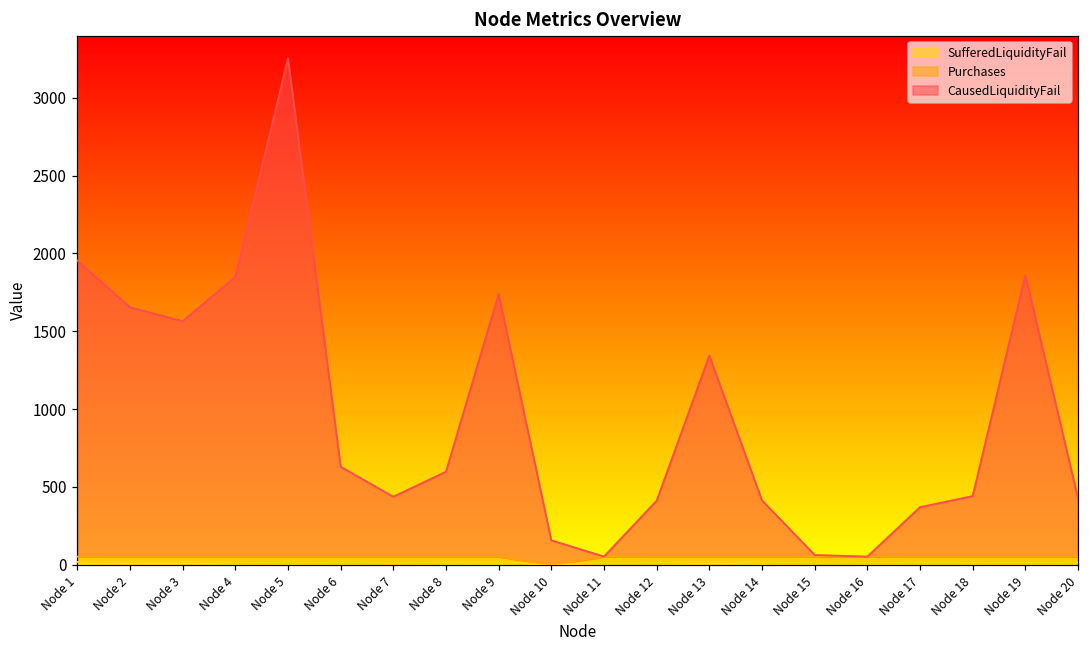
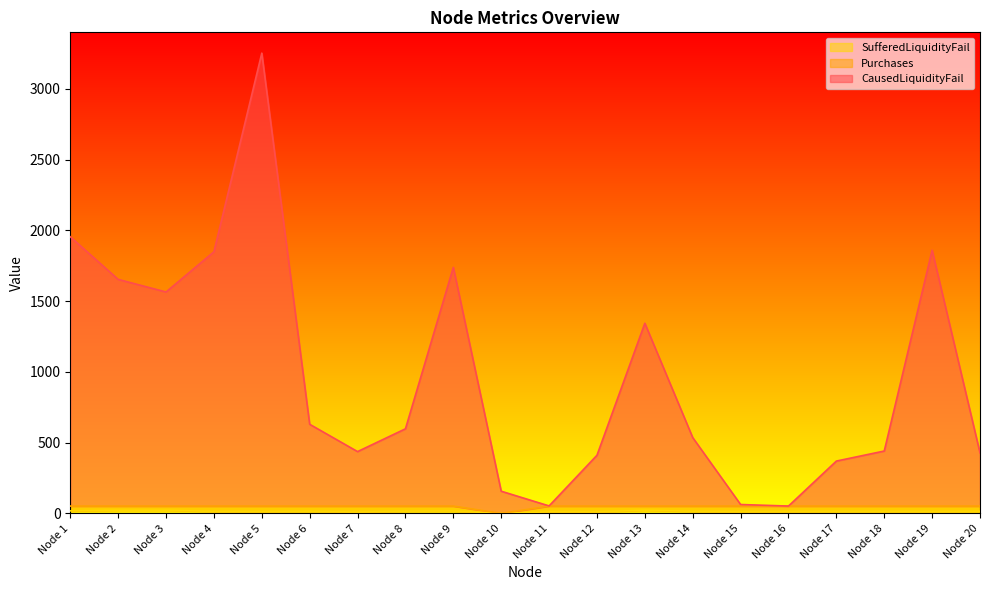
CausedLiquidityFail, Node 14: 360 -> 480
